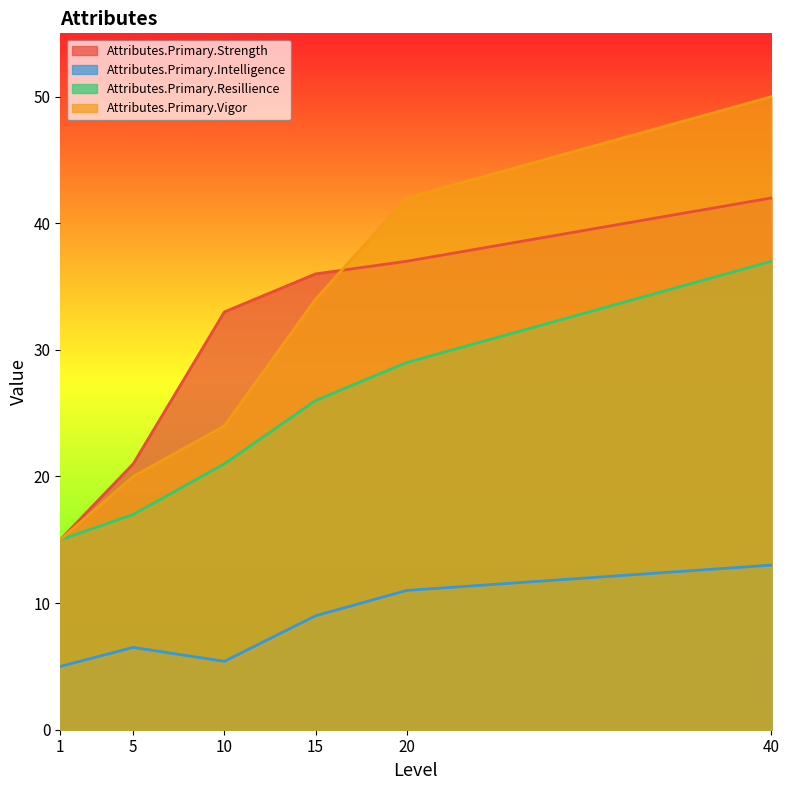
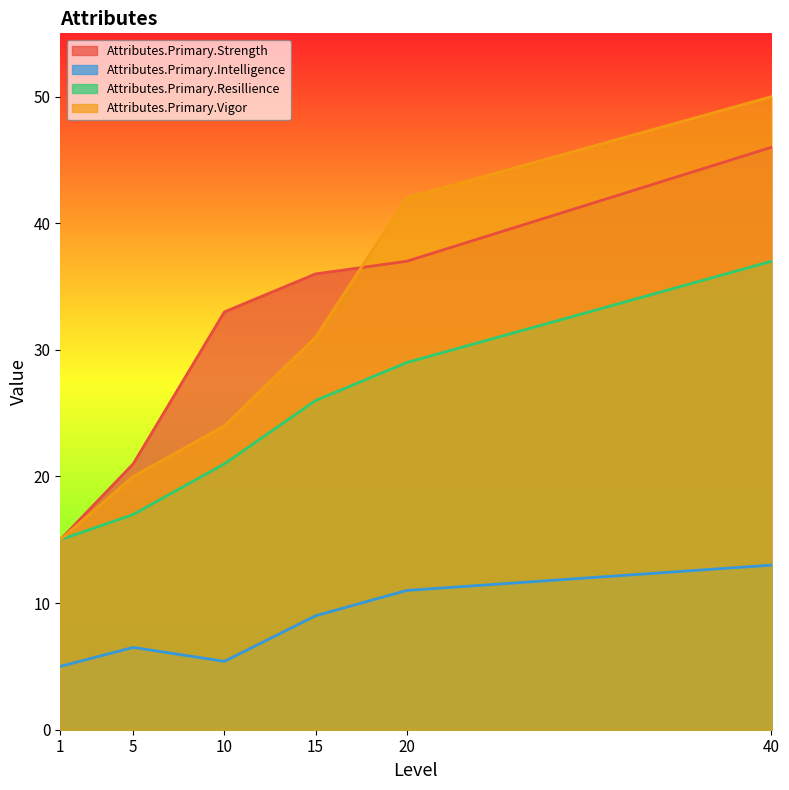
Attributes.Primary.Vigor, 15: 34 -> 31
Attributes.Primary.Strength, 40: 42 -> 46
